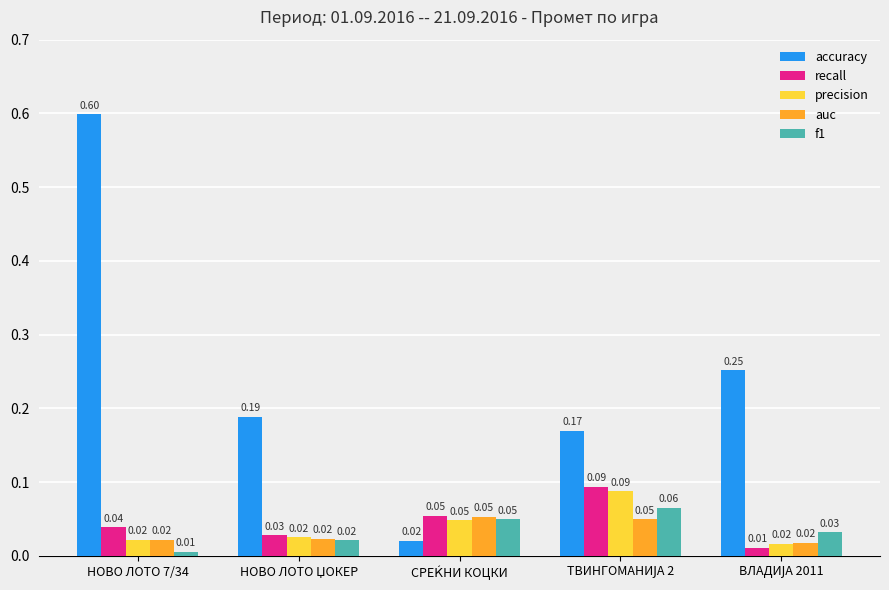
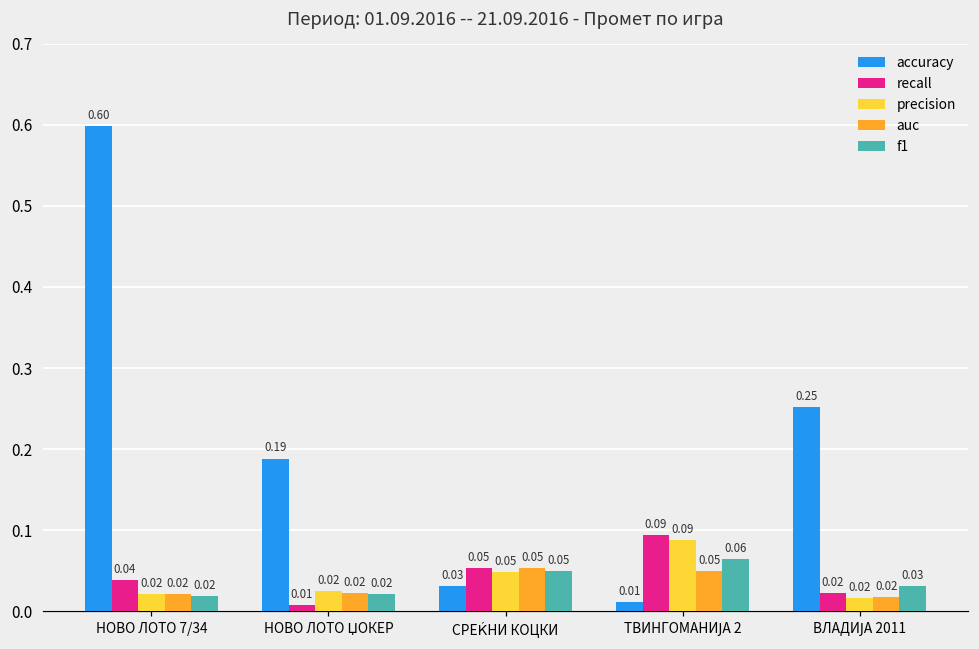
f1, НОВО ЛОТО 7/34: 0.01 -> 0.02
recall, НОВО ЛОТО ЏОКЕР: 0.03 -> 0.01
accuracy, СРЕЌНИ КОЦКИ: 0.02 -> 0.03
accuracy, ТВИНГОМАНИЈА 2: 0.17 -> 0.01
recall, ВЛАДИЈА 2011: 0.01 -> 0.02
